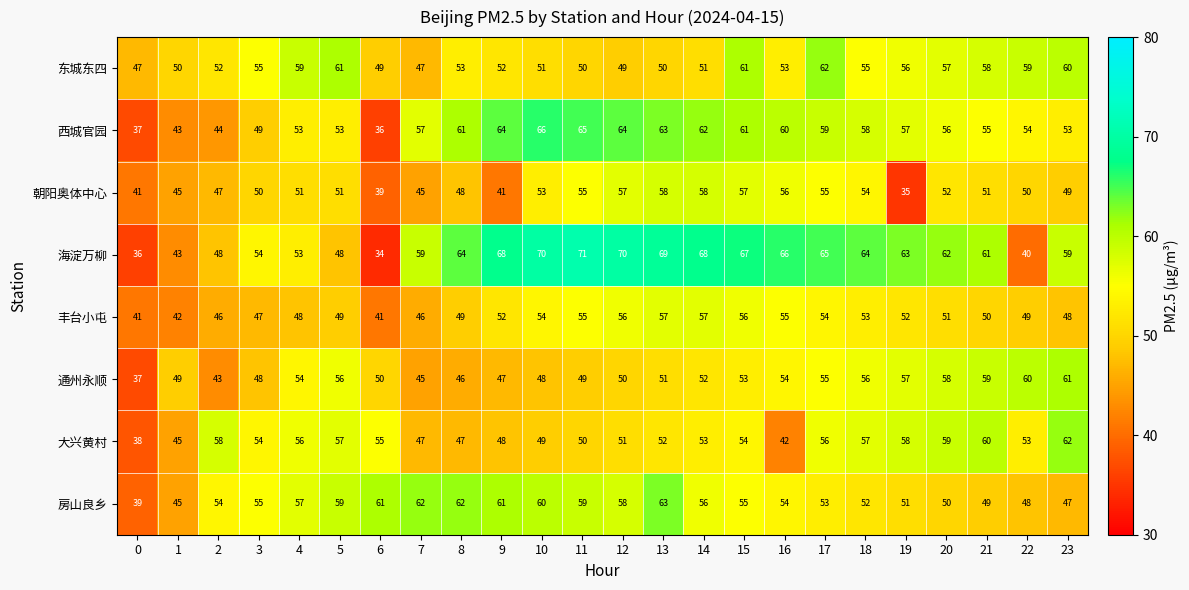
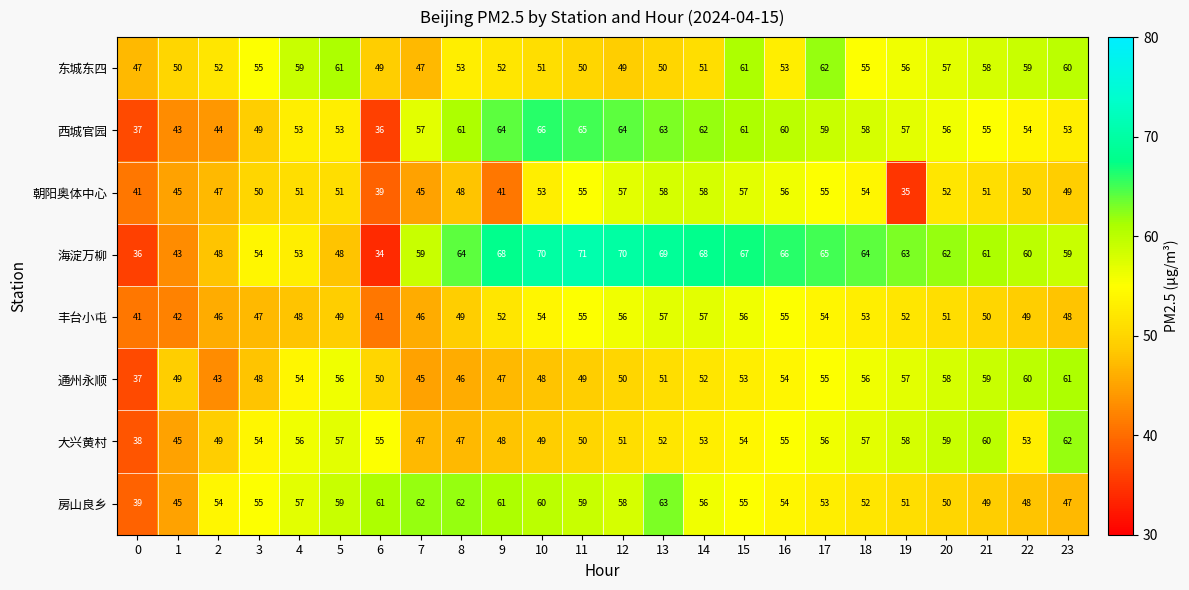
海淀万柳, 22: 40 -> 60
大兴黄村, 2: 58 -> 49
大兴黄村, 16: 42 -> 55
